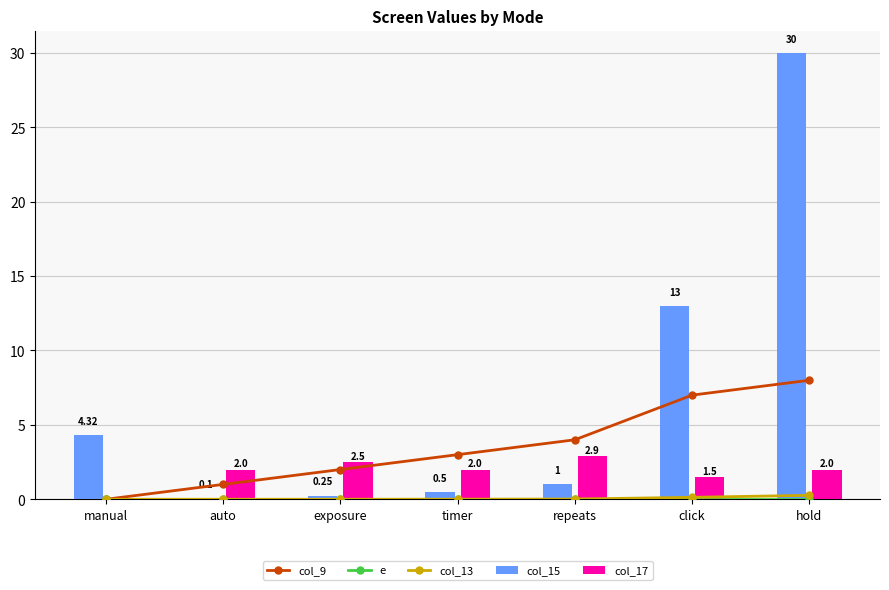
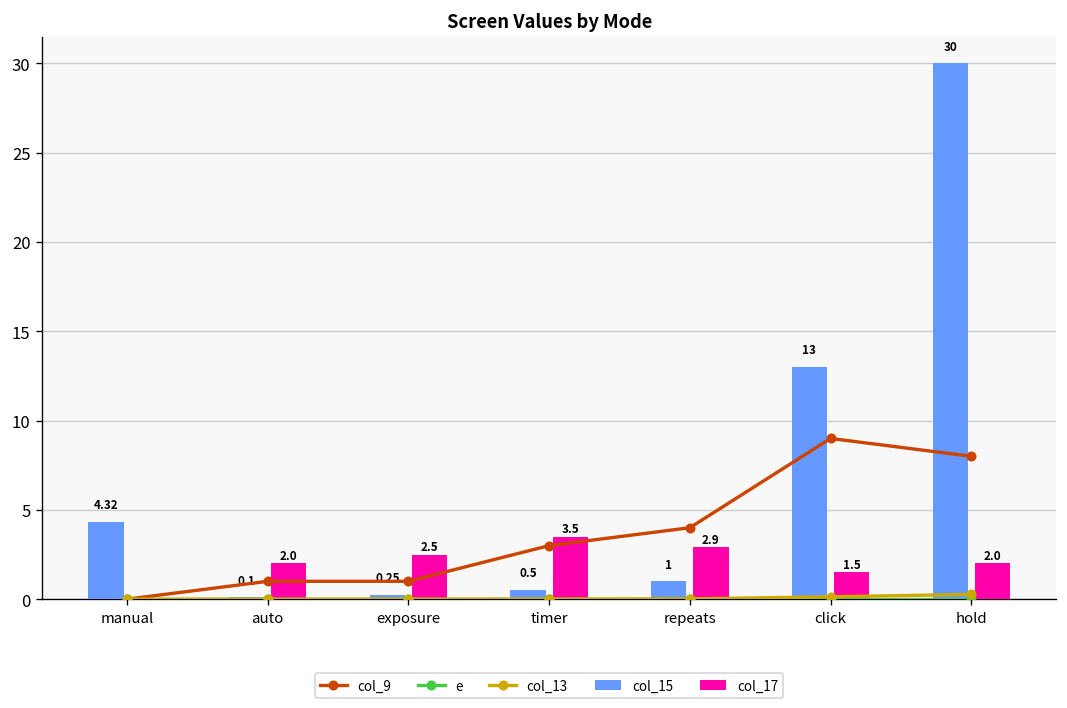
col_9, exposure: 2 -> 1
col_17, timer: 2.0 -> 3.5
col_9, click: 7 -> 9
